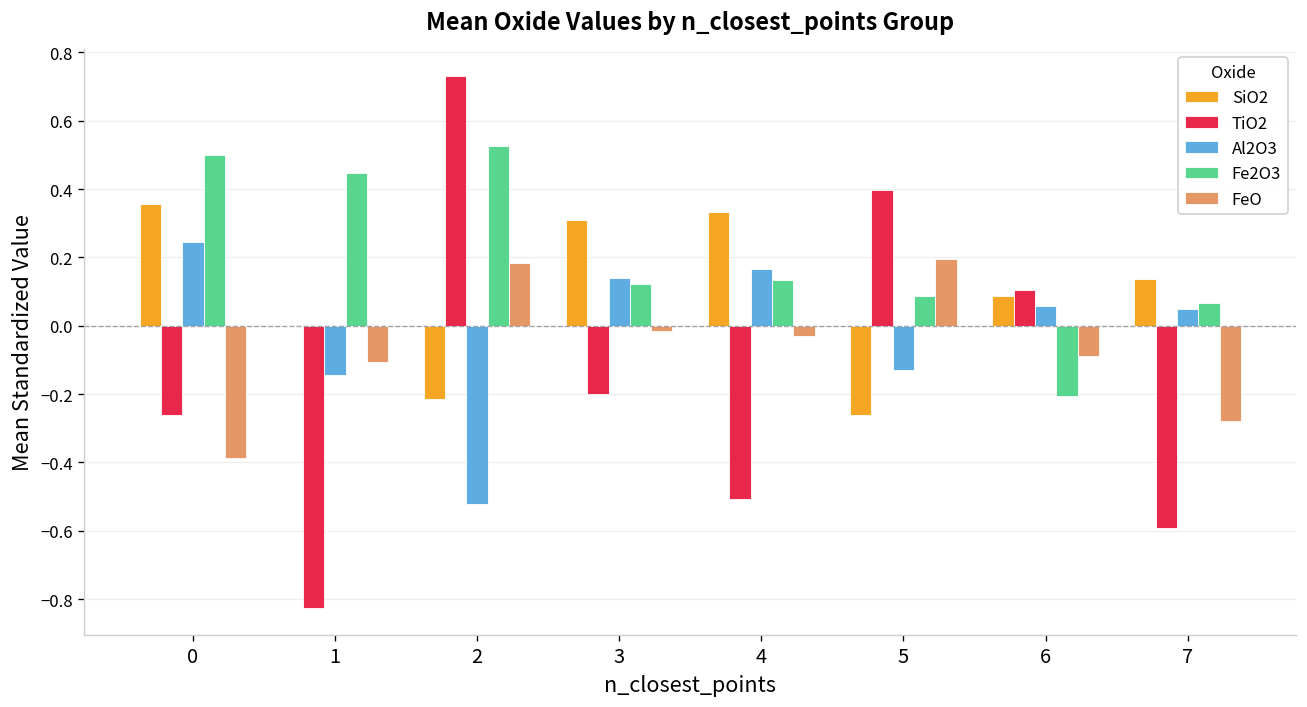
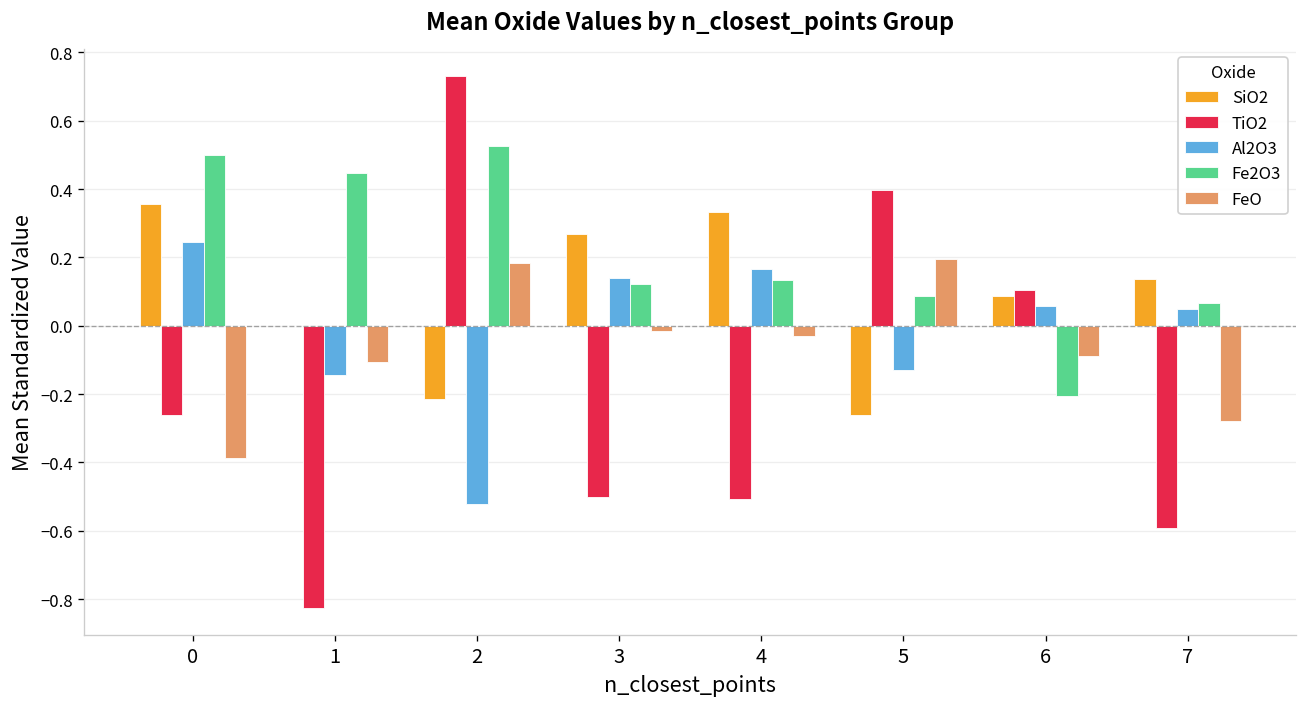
SiO2, 3: 0.31 -> 0.27
TiO2, 3: -0.2 -> -0.5
